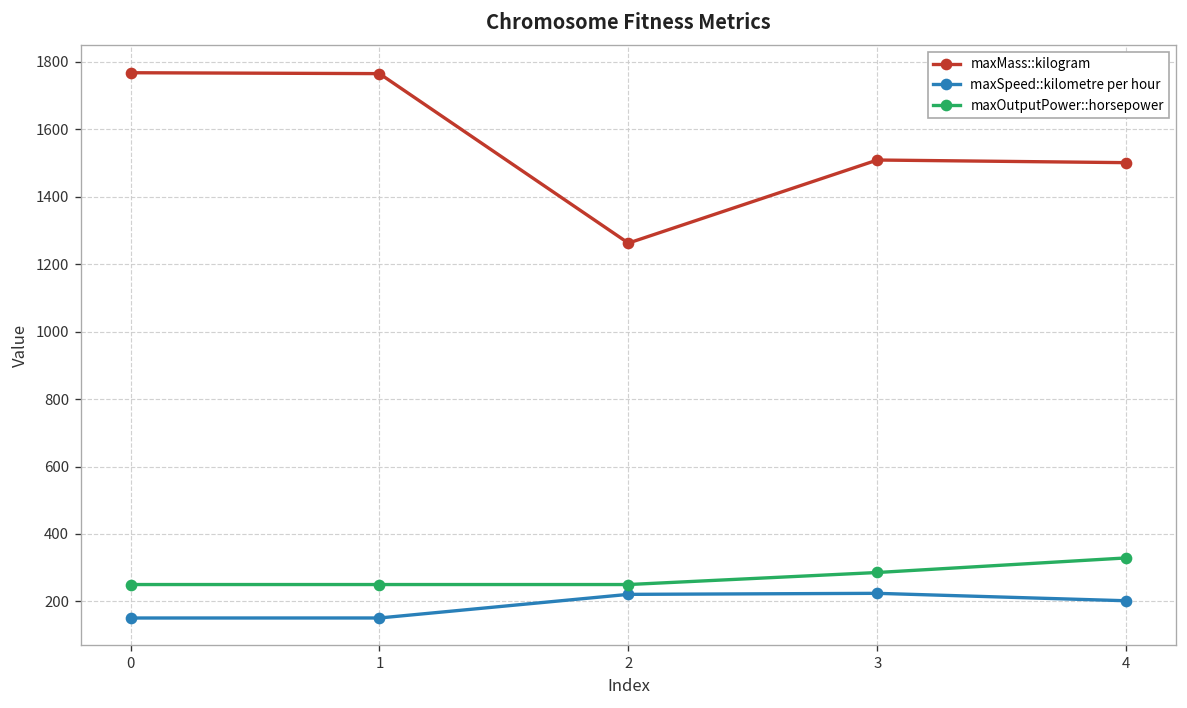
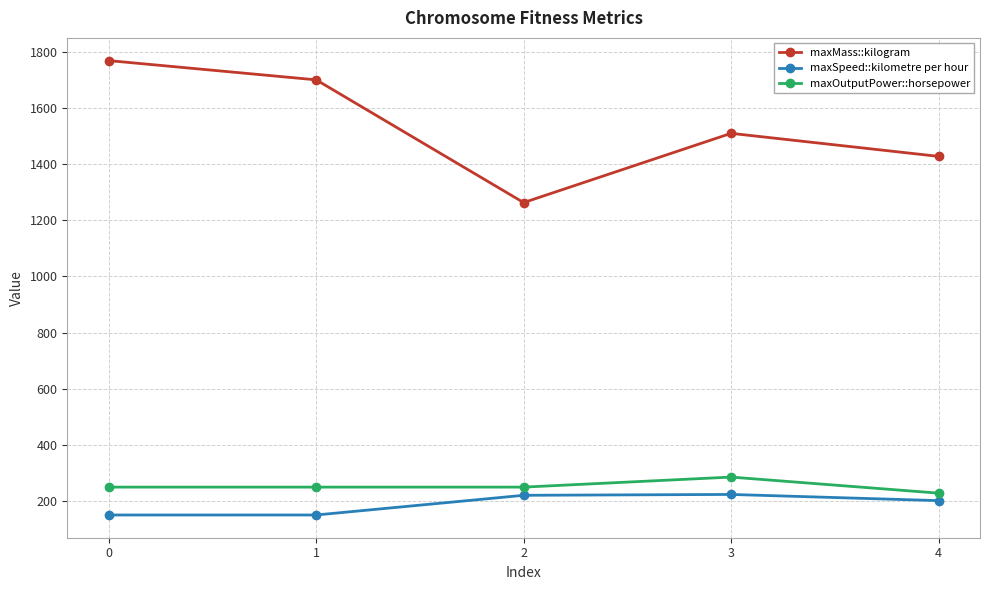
maxMass::kilogram, 1: 1770 -> 1700
maxMass::kilogram, 4: 1500 -> 1430
maxOutputPower::horsepower, 4: 330 -> 230
